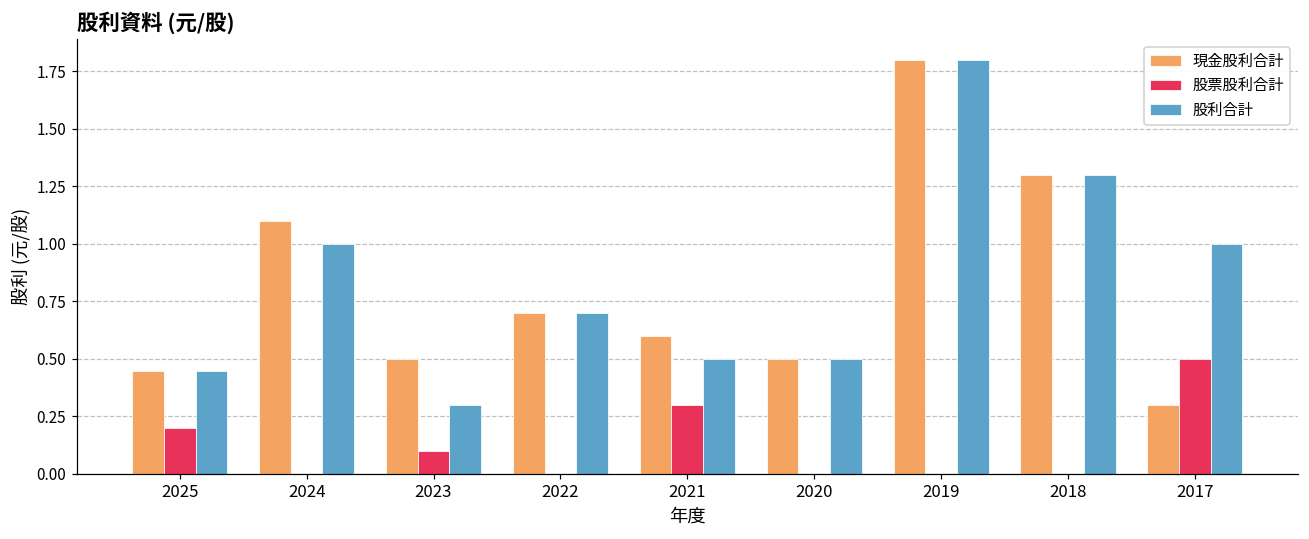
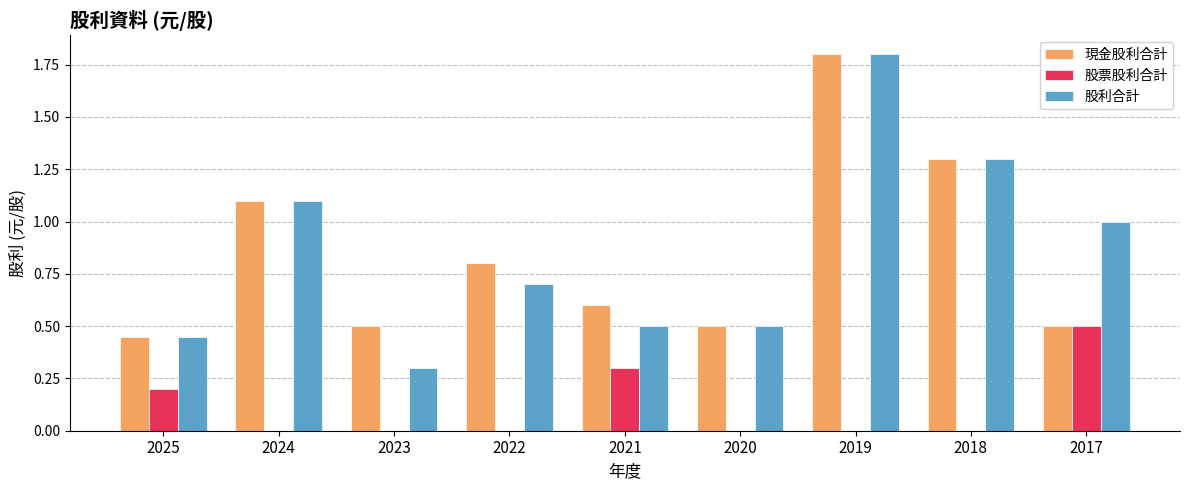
股利合計, 2024: 1.0 -> 1.1
股票股利合計, 2023: 0.1 -> 0.0
現金股利合計, 2022: 0.7 -> 0.8
現金股利合計, 2017: 0.3 -> 0.5
